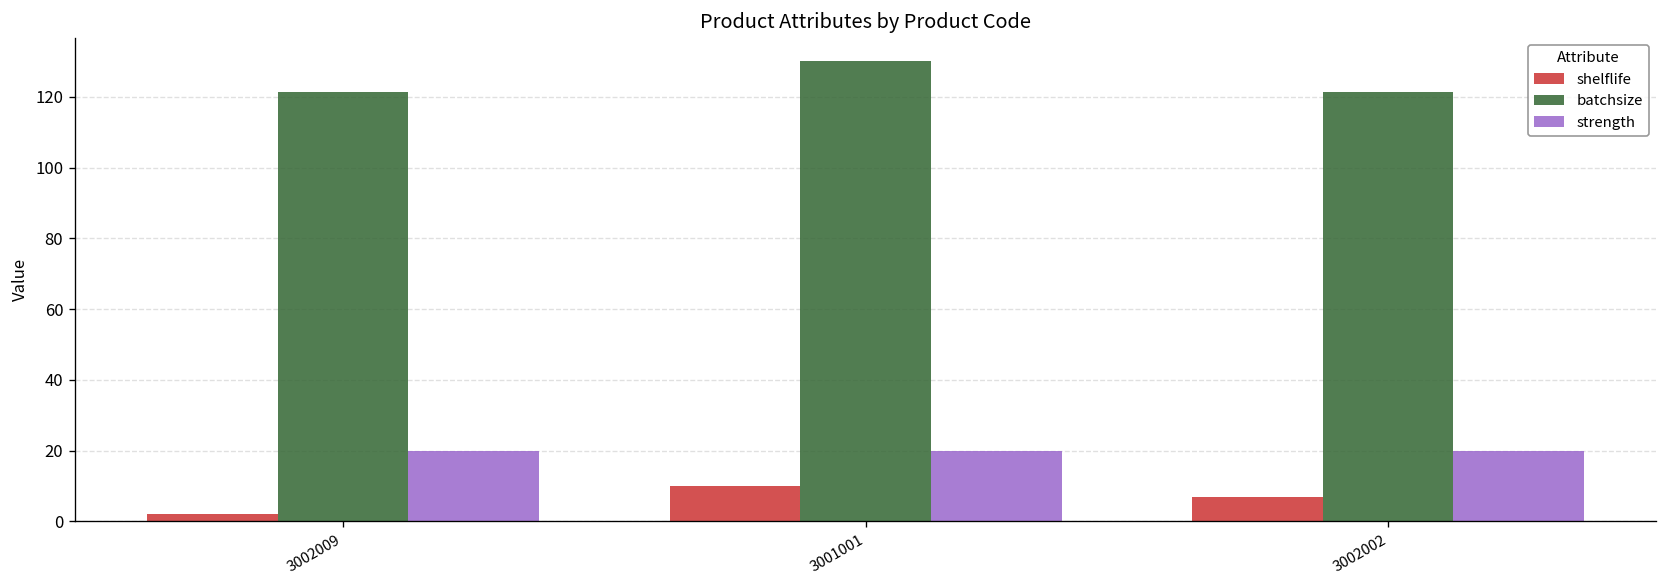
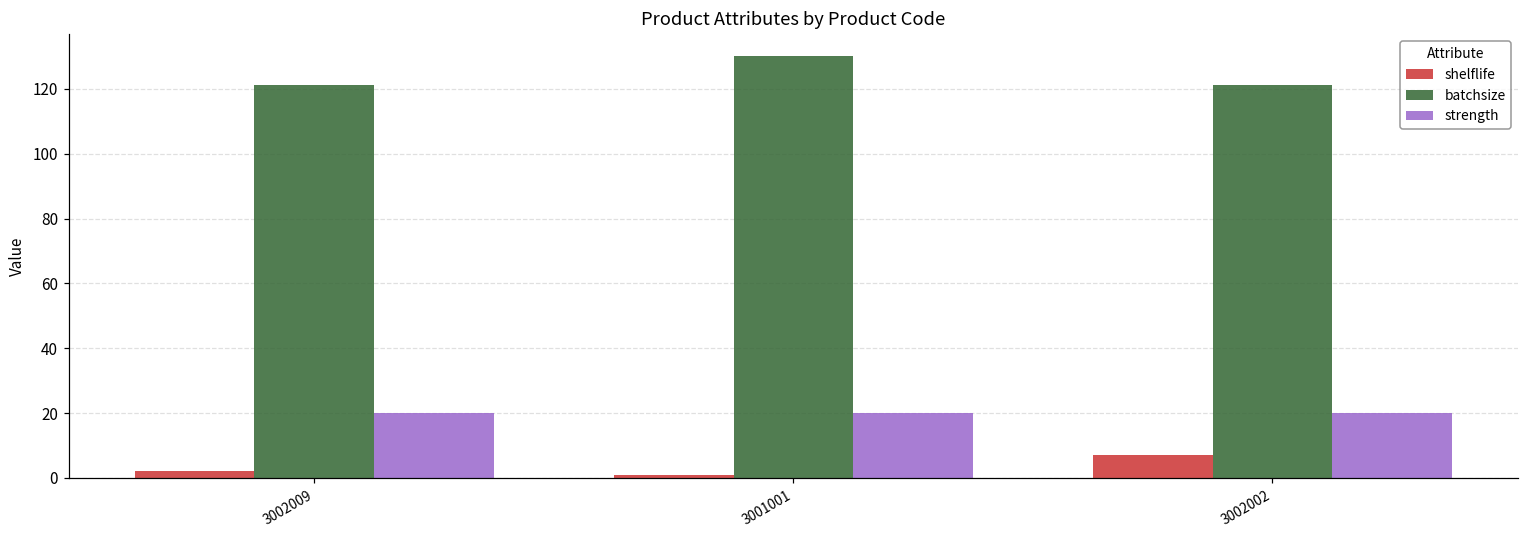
shelflife, 3001001: 10 -> 1
